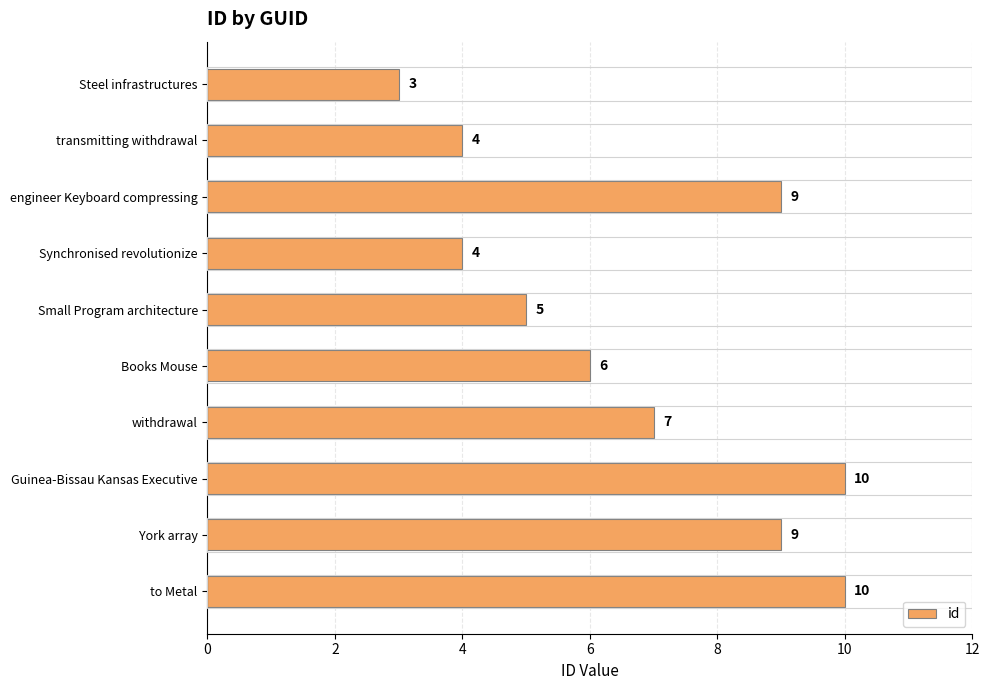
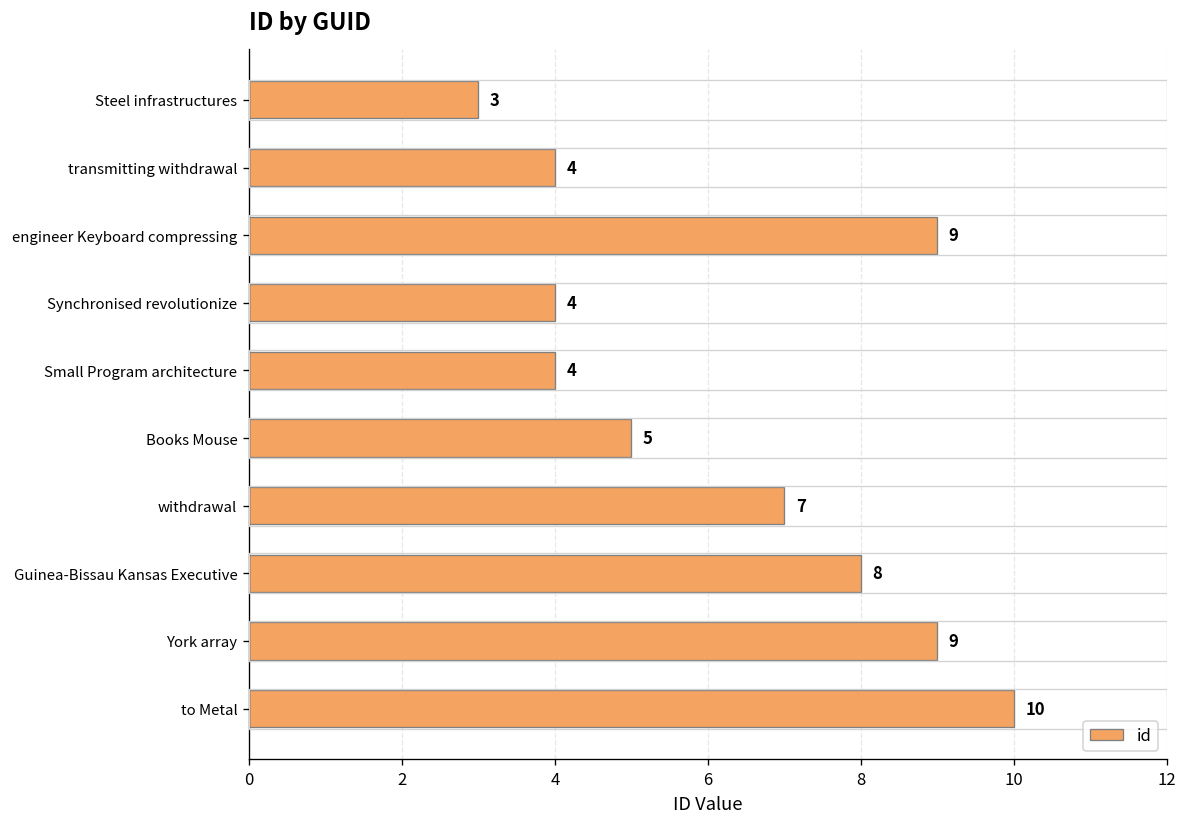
Small Program architecture: 5 -> 4
Books Mouse: 6 -> 5
Guinea-Bissau Kansas Executive: 10 -> 8
